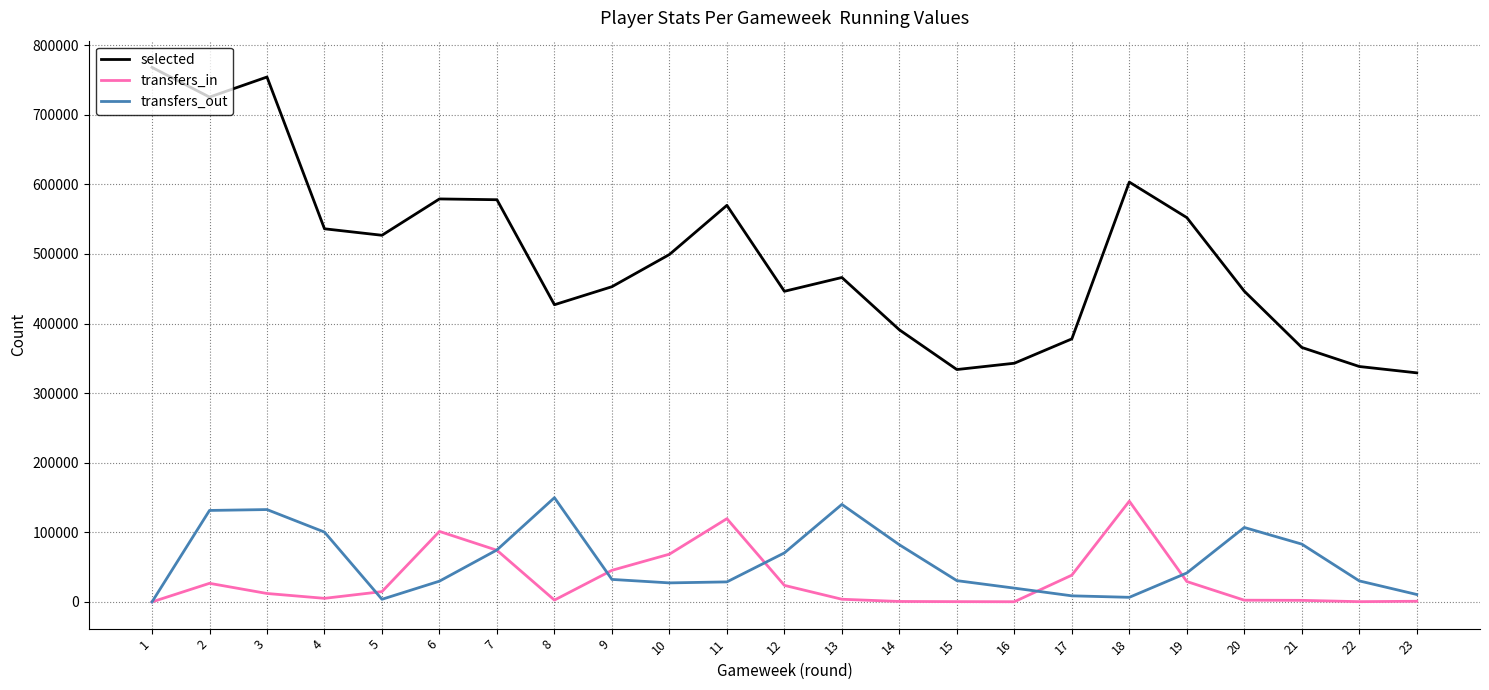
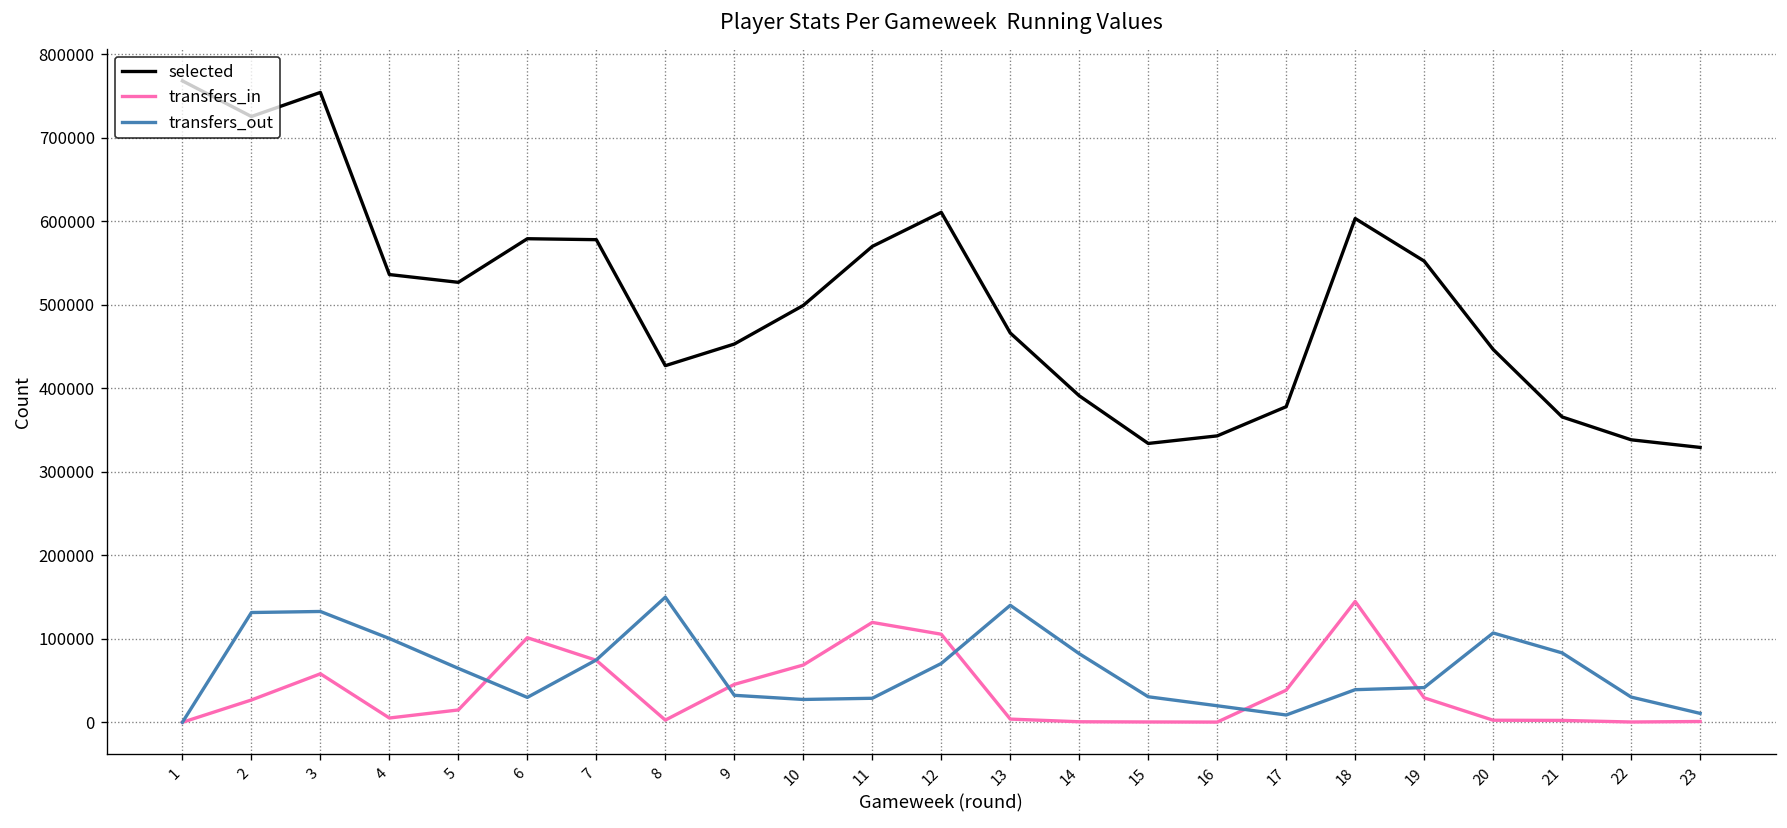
transfers_in, 3: 10000 -> 60000
transfers_out, 5: 0 -> 60000
selected, 12: 450000 -> 610000
transfers_in, 12: 20000 -> 110000
transfers_out, 18: 10000 -> 40000
